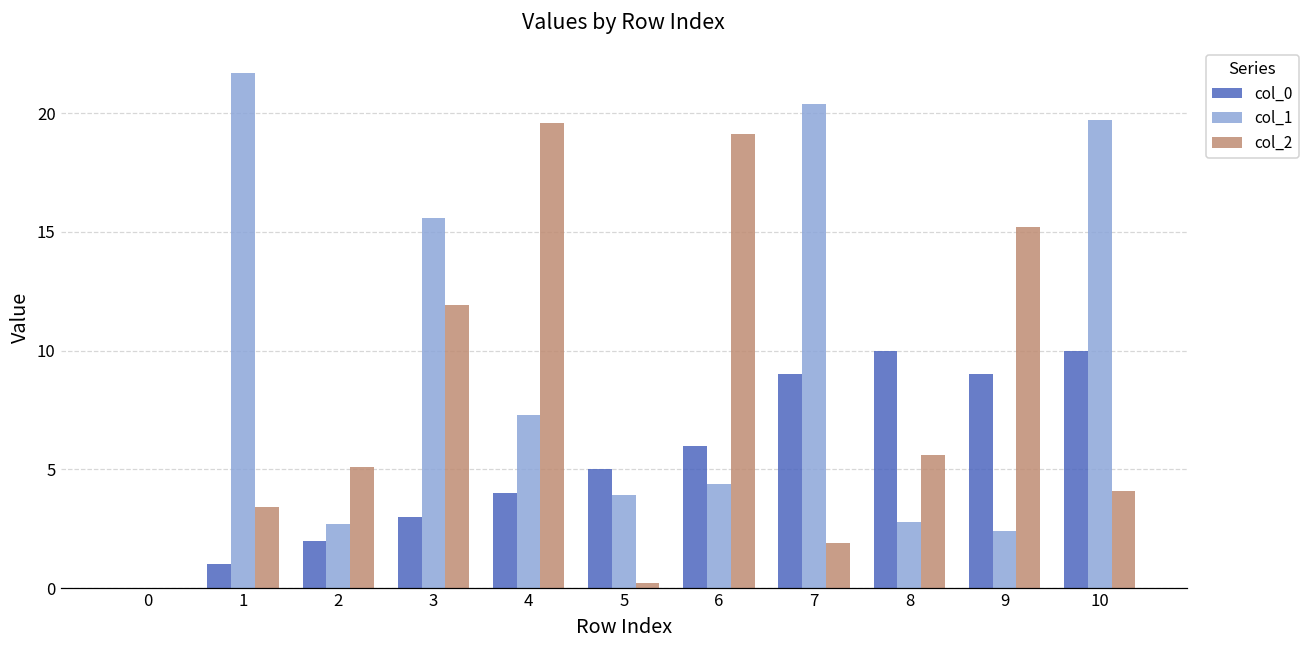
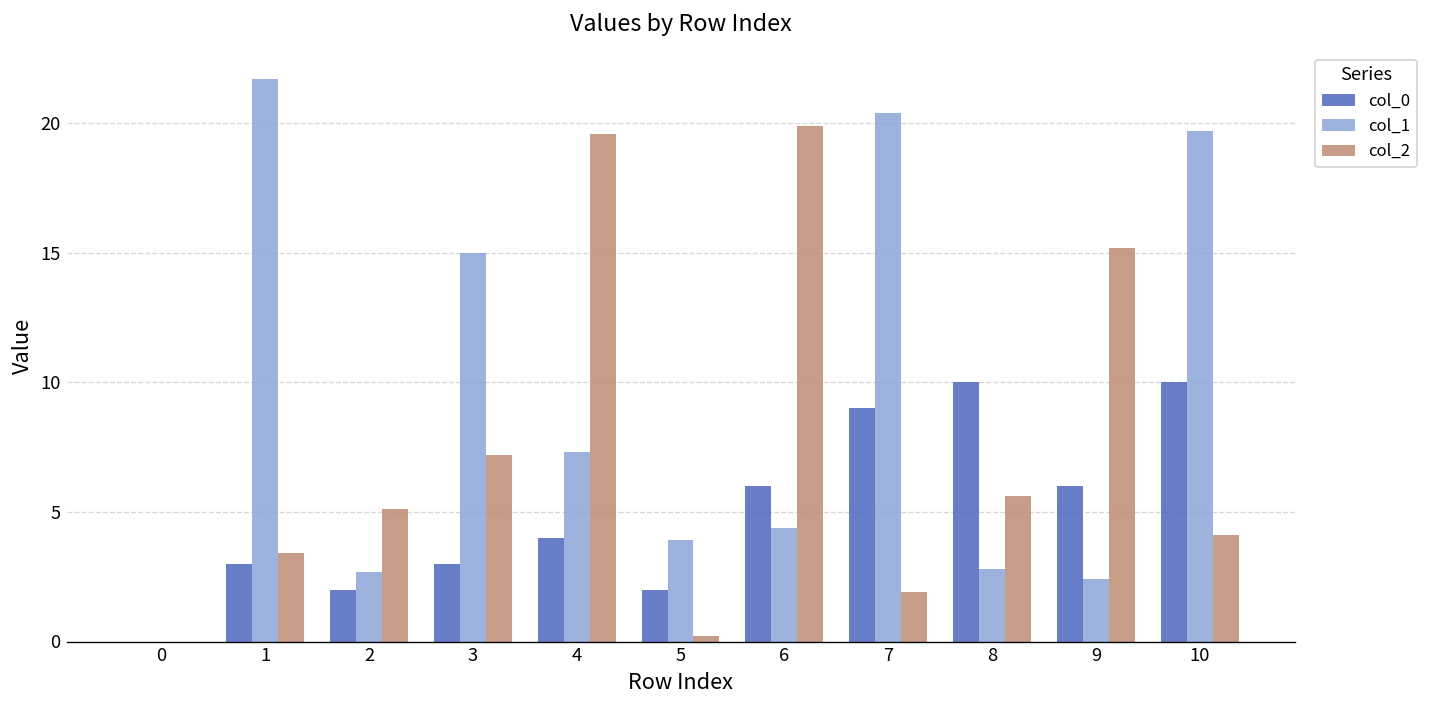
col_0, 1: 1 -> 3
col_1, 3: 15.6 -> 15.0
col_2, 3: 11.9 -> 7.2
col_0, 5: 5 -> 2
col_2, 6: 19.1 -> 19.9
col_0, 9: 9 -> 6
